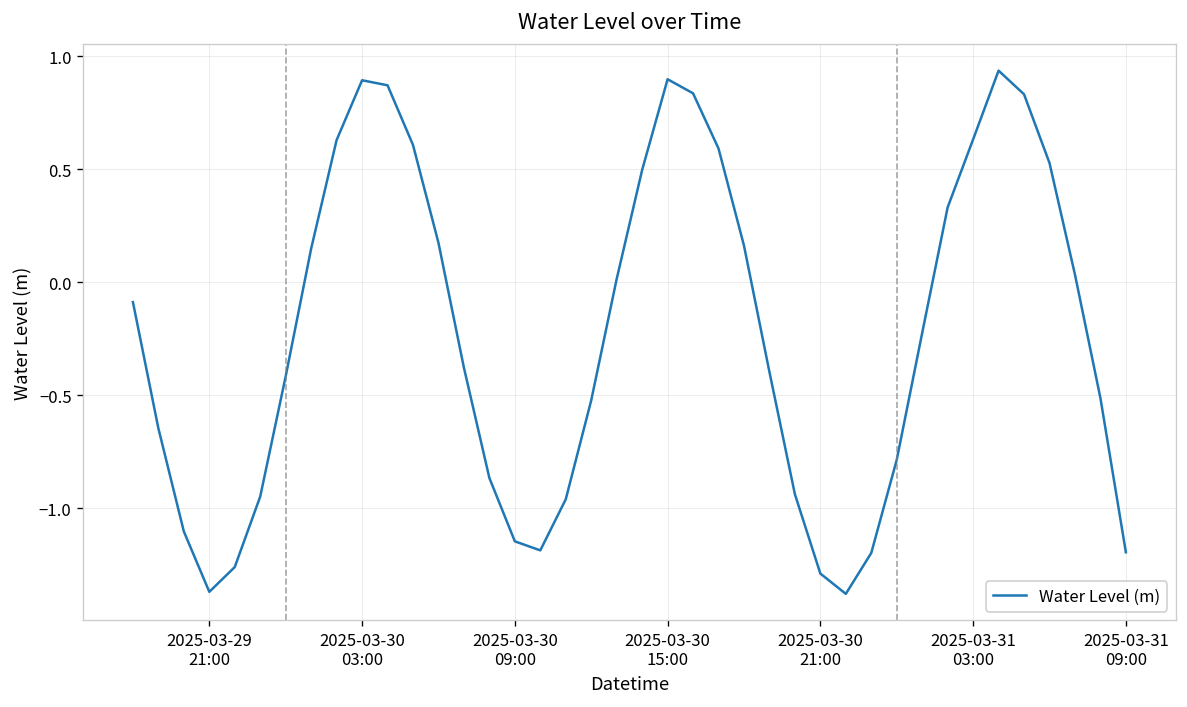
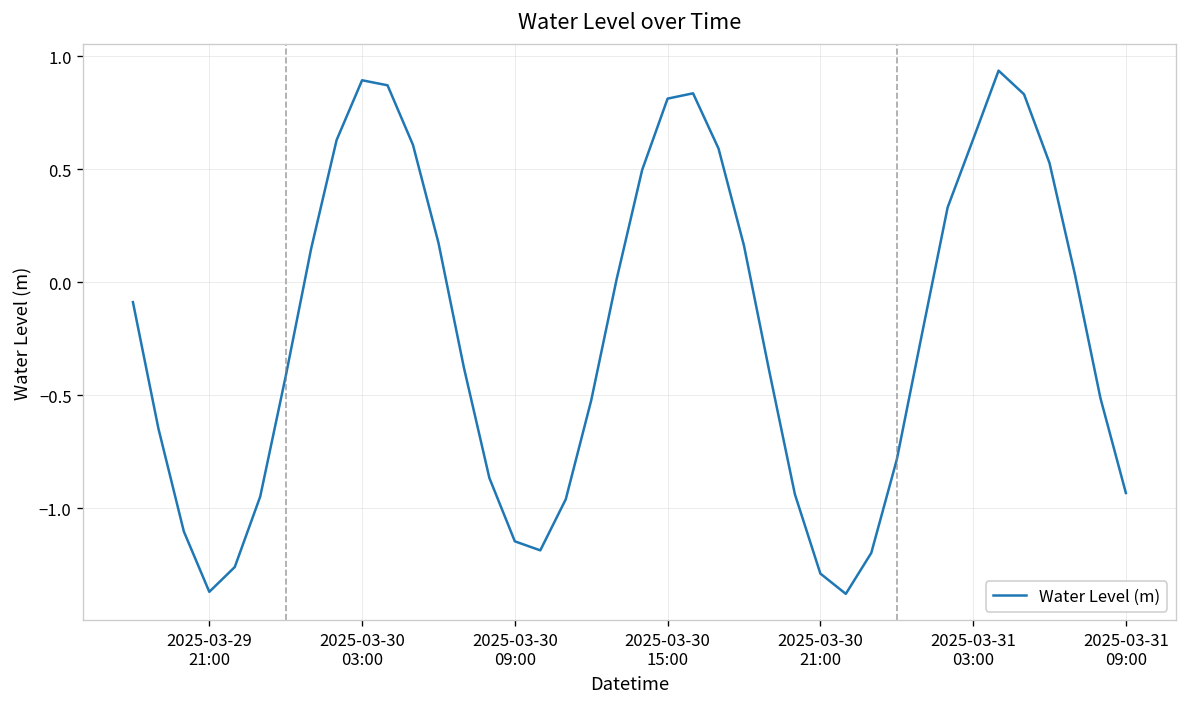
2025-03-30 15:00: 0.90 -> 0.81
2025-03-31 09:00: -1.20 -> -0.93
